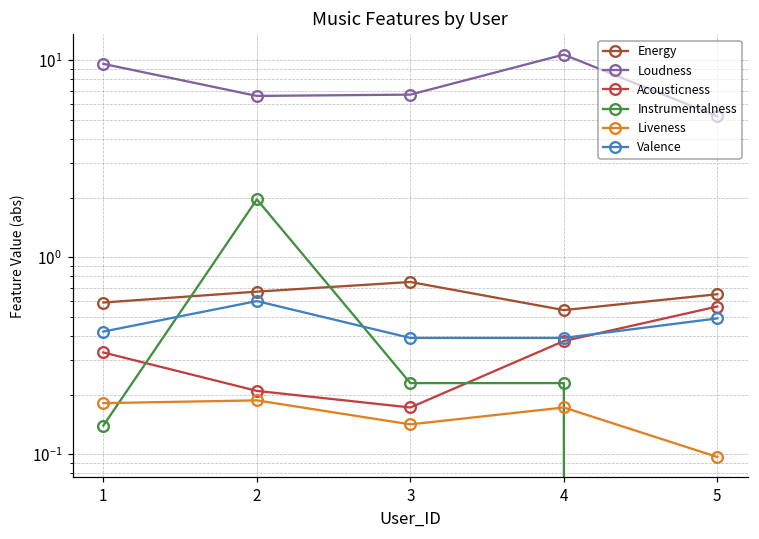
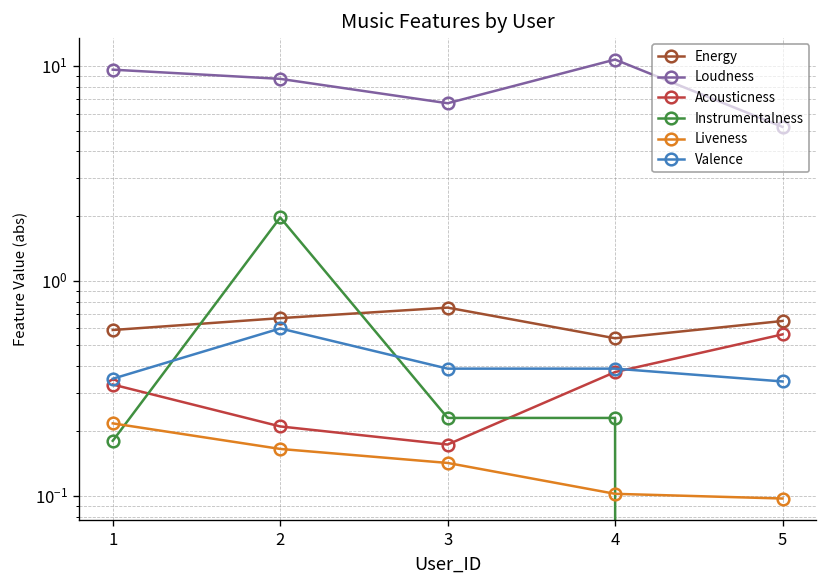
Instrumentalness, 1: 0.14 -> 0.18
Liveness, 1: 0.18 -> 0.22
Valence, 1: 0.42 -> 0.35
Loudness, 2: 6.6 -> 9
Liveness, 2: 0.19 -> 0.17
Liveness, 4: 0.17 -> 0.10
Valence, 5: 0.49 -> 0.34
